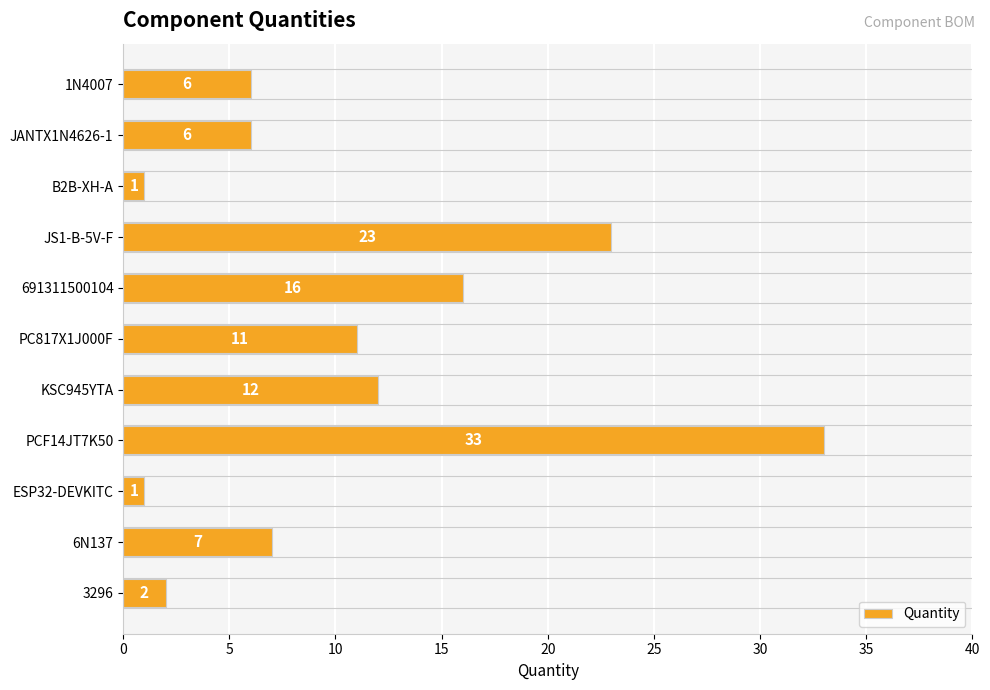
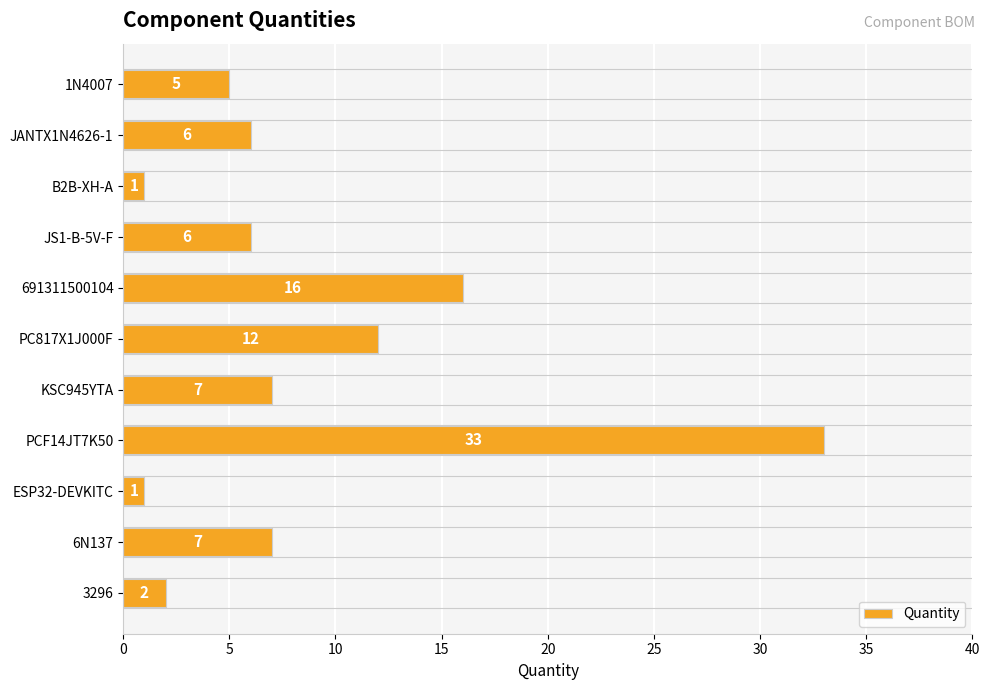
1N4007: 6 -> 5
JS1-B-5V-F: 23 -> 6
PC817X1J000F: 11 -> 12
KSC945YTA: 12 -> 7
